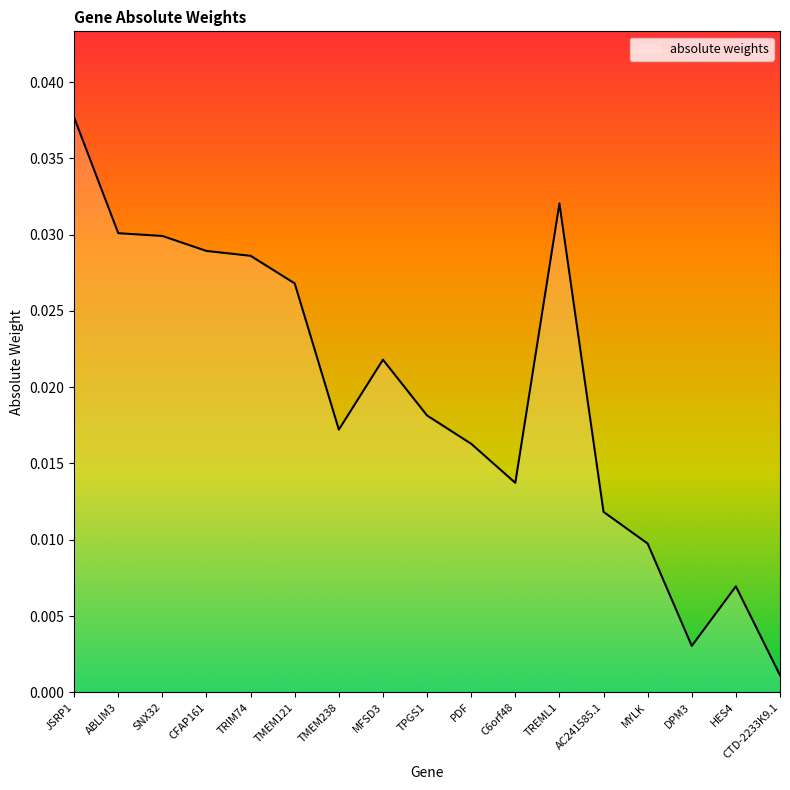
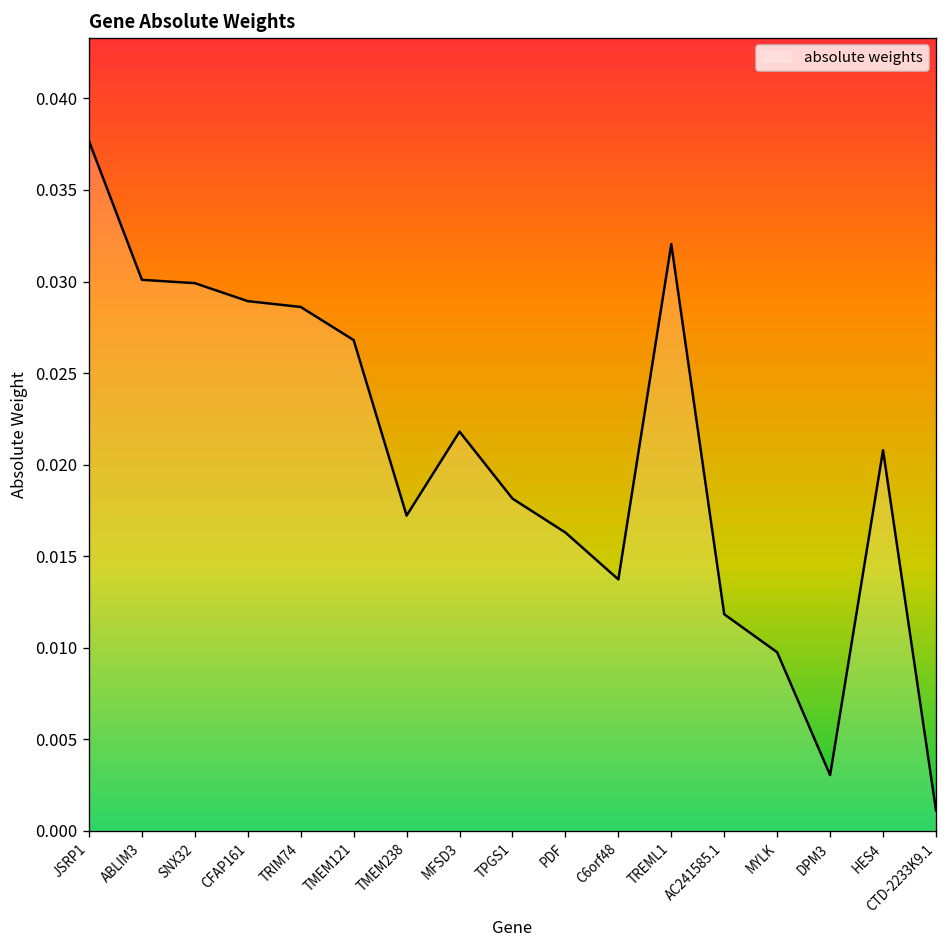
HES4: 0.0069 -> 0.0208
